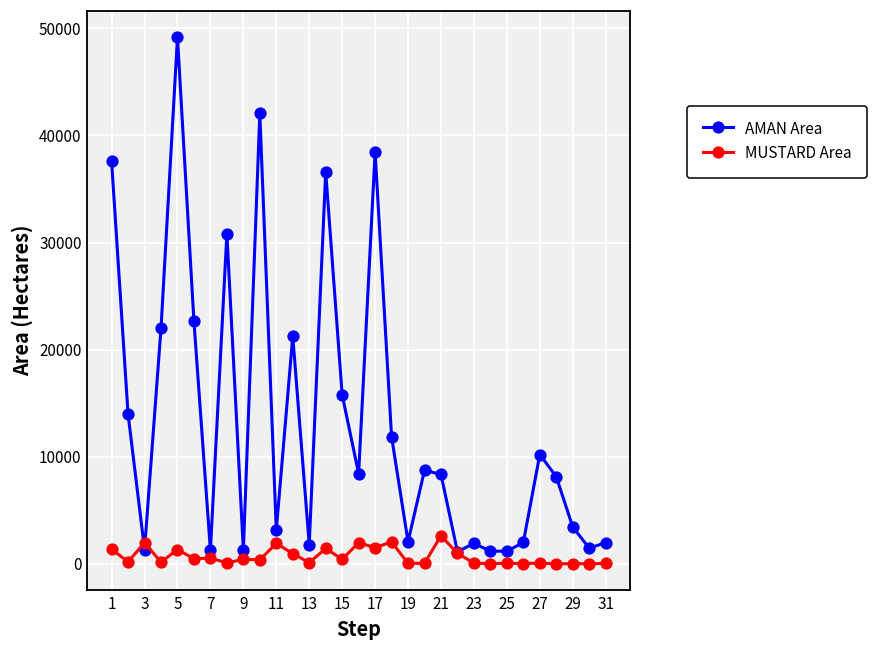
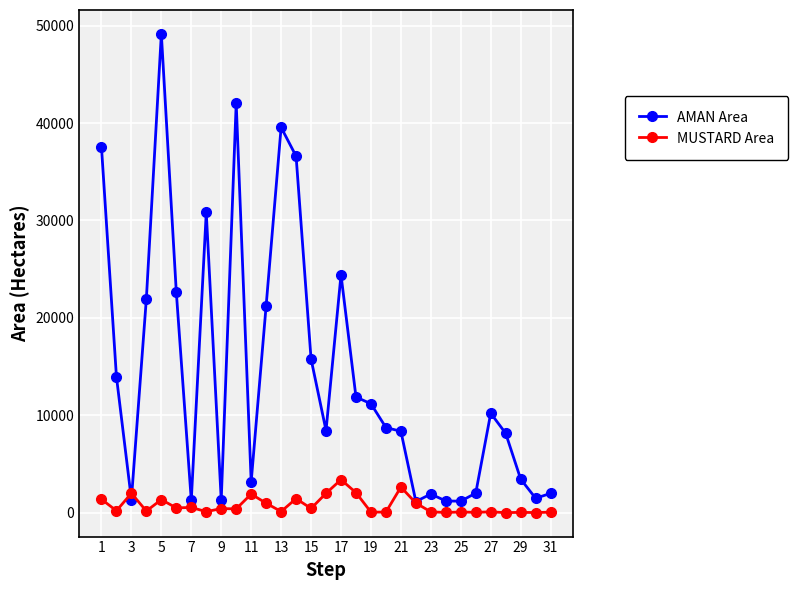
AMAN Area, 13: 2000 -> 40000
AMAN Area, 17: 38000 -> 24000
MUSTARD Area, 17: 2000 -> 3000
AMAN Area, 19: 2000 -> 11000
